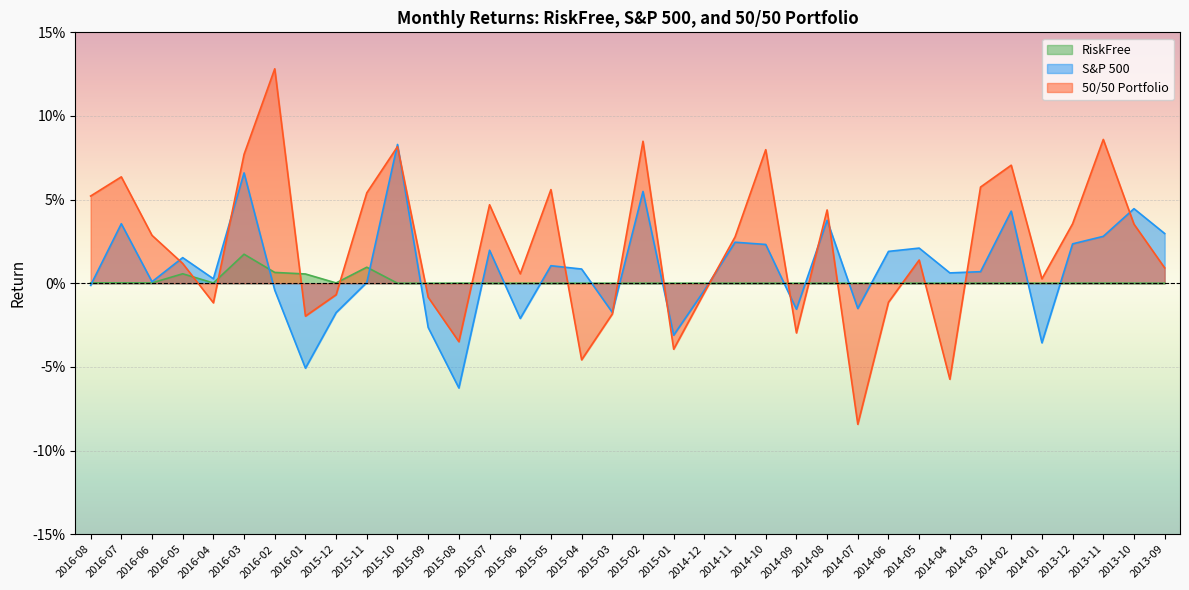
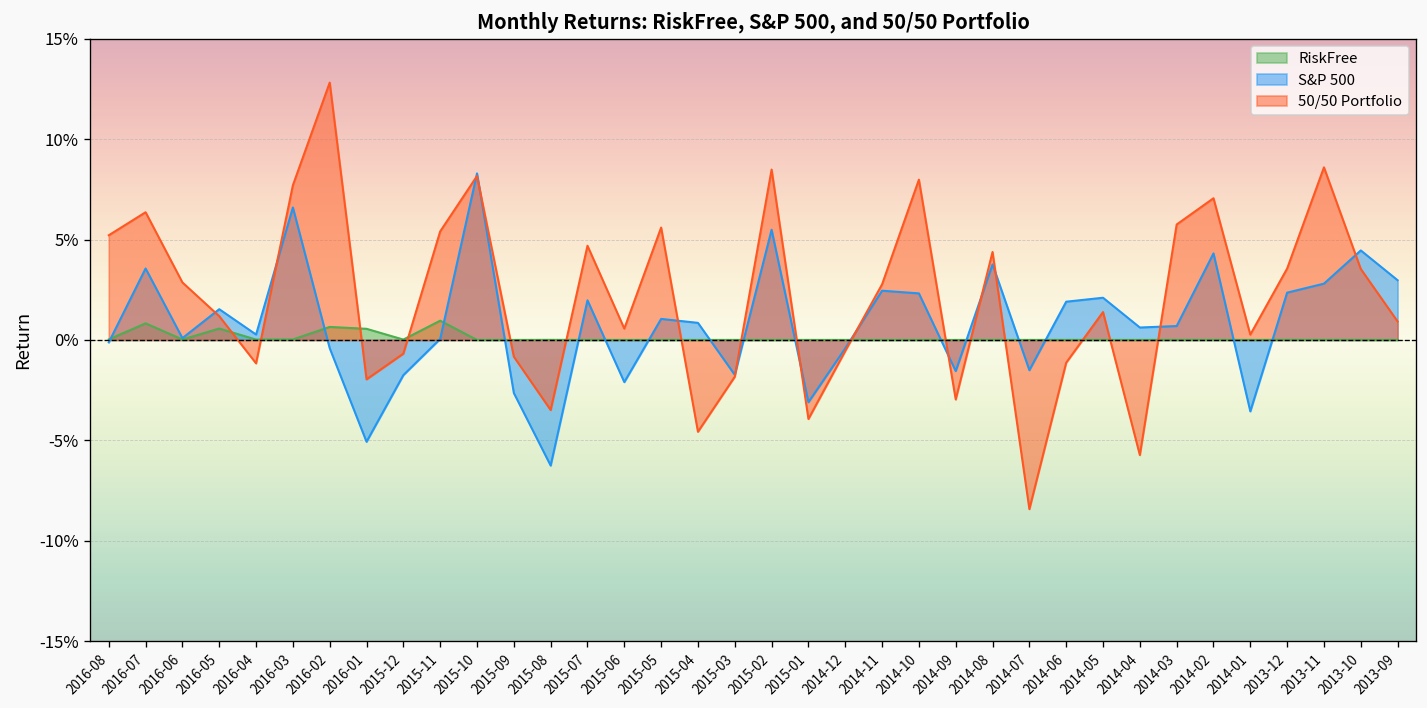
RiskFree, 2016-07: 0.0% -> 0.8%
RiskFree, 2016-03: 1.7% -> 0.0%
